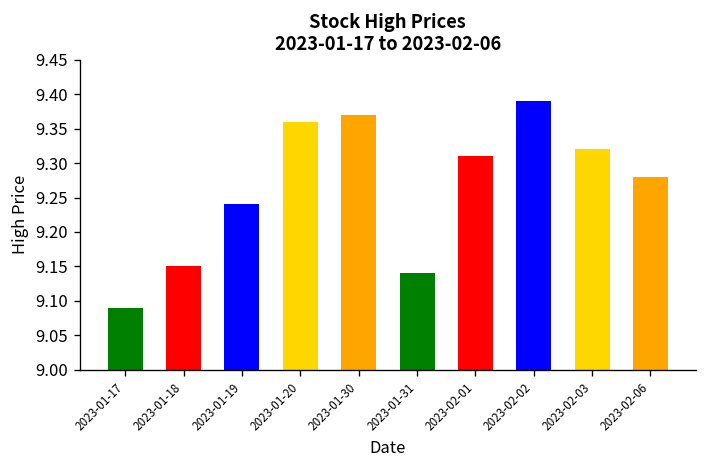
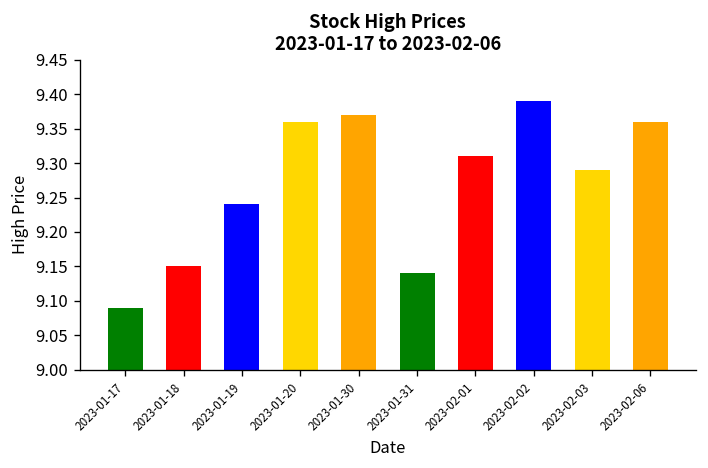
2023-02-03: 9.32 -> 9.29
2023-02-06: 9.28 -> 9.36
